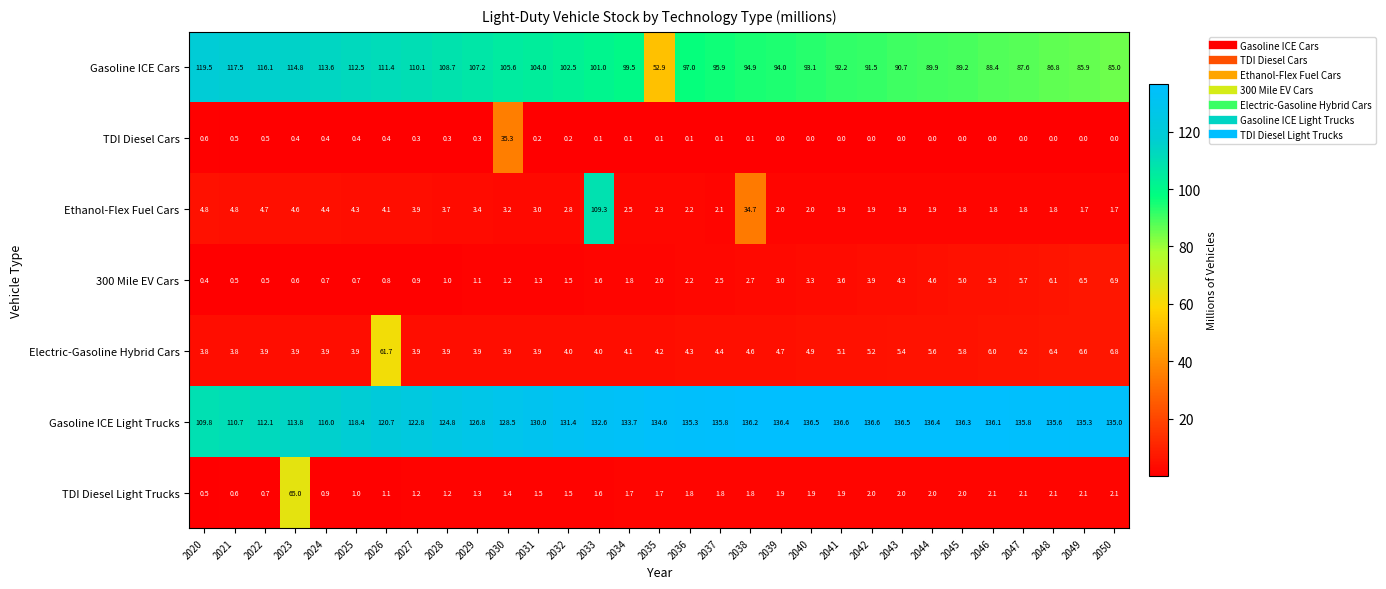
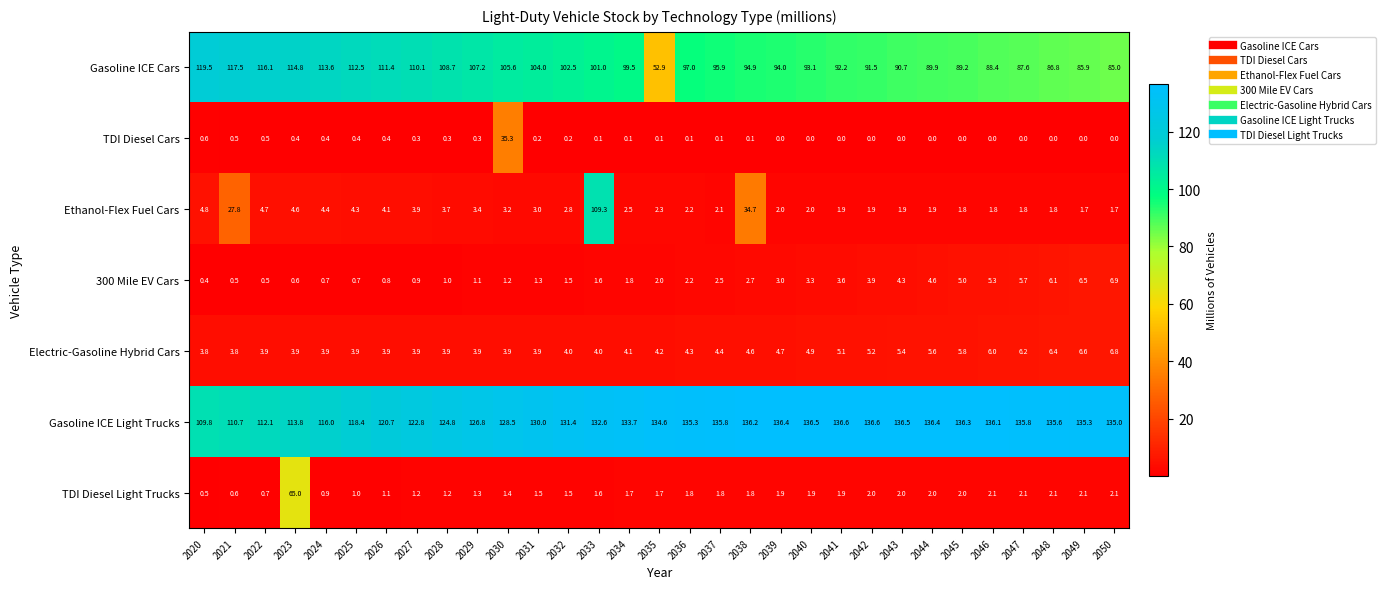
Ethanol-Flex Fuel Cars, 2021: 4.8 -> 27.8
Electric-Gasoline Hybrid Cars, 2026: 61.7 -> 3.9
